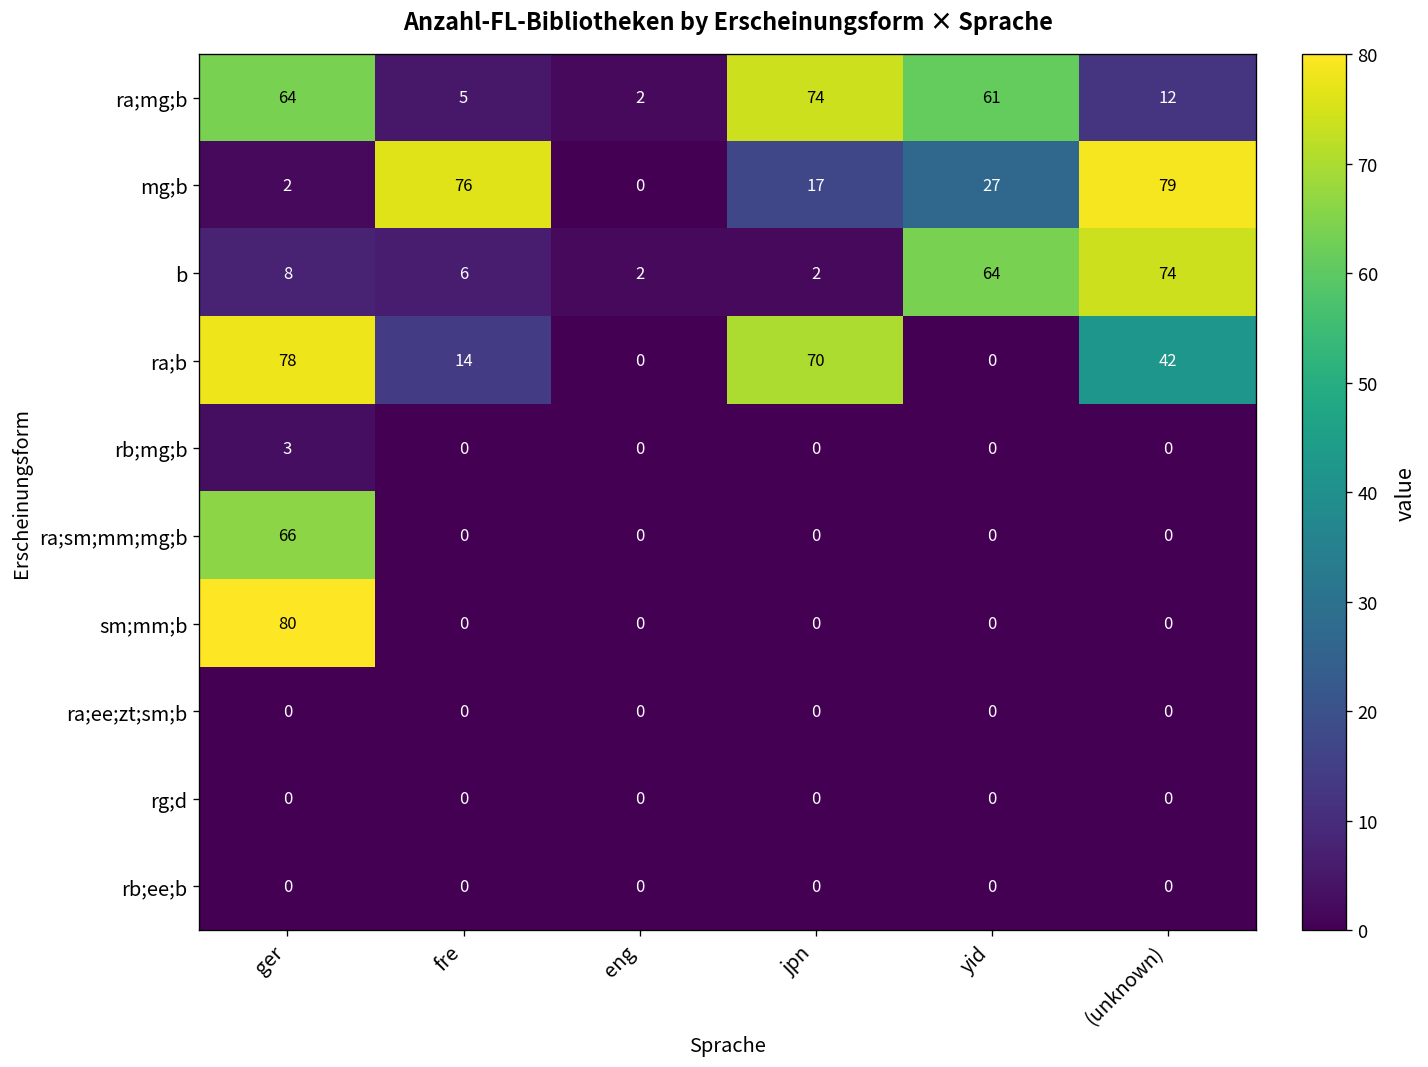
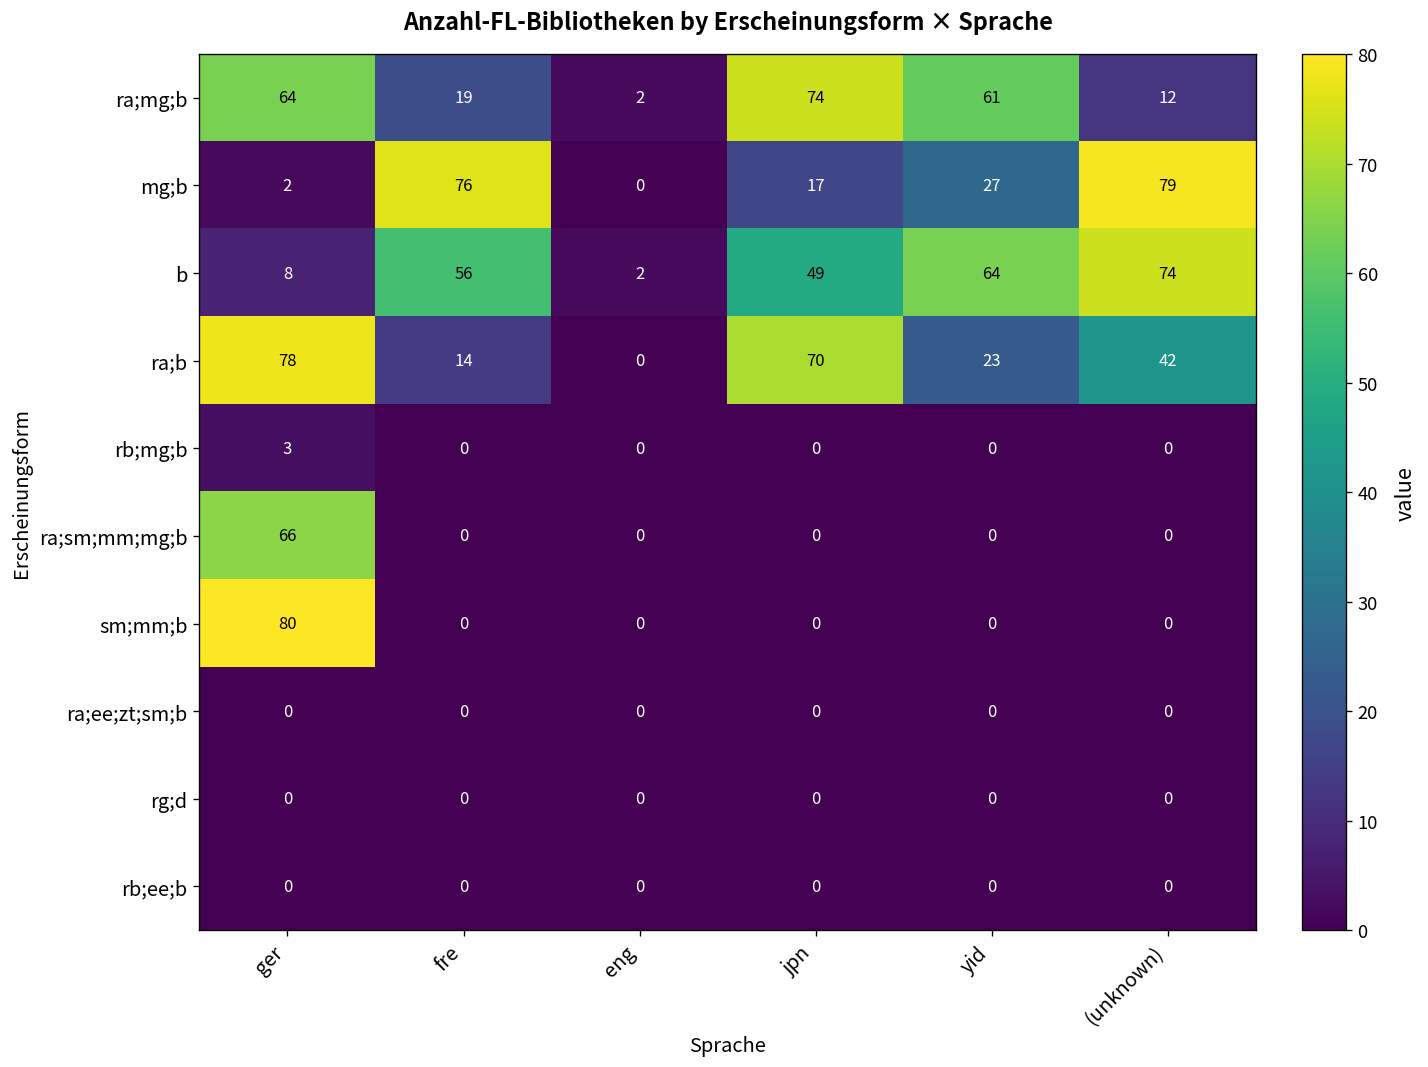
ra;mg;b, fre: 5 -> 19
b, fre: 6 -> 56
b, jpn: 2 -> 49
ra;b, yid: 0 -> 23
